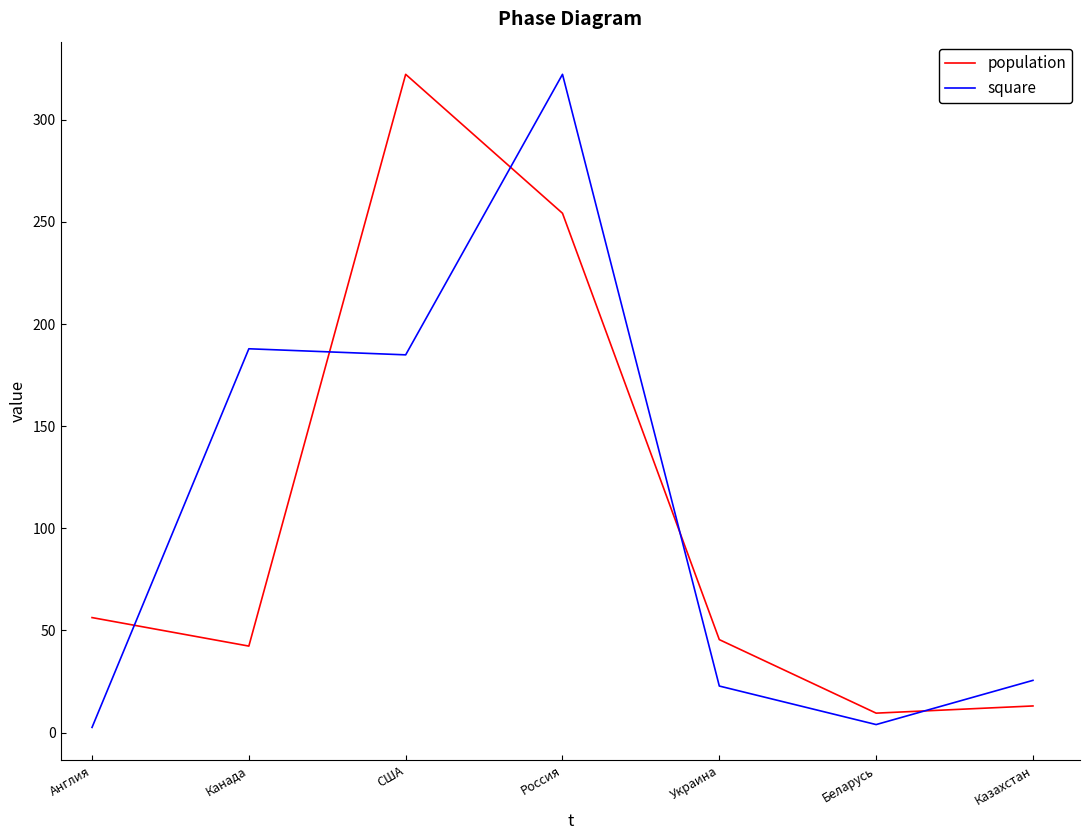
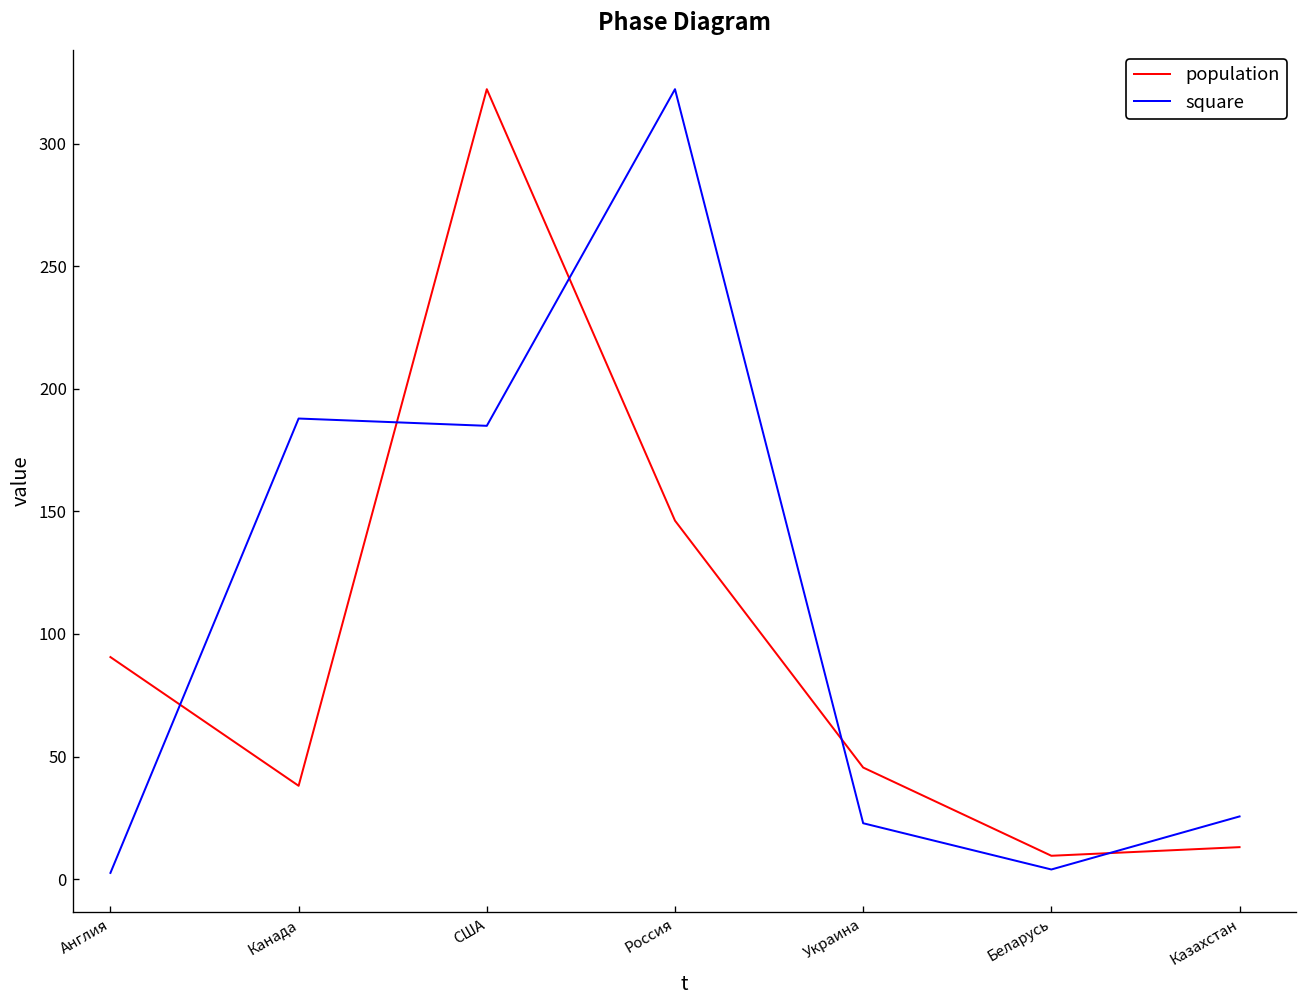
population, Англия: 56 -> 91
population, Канада: 42 -> 38
population, Россия: 254 -> 146
